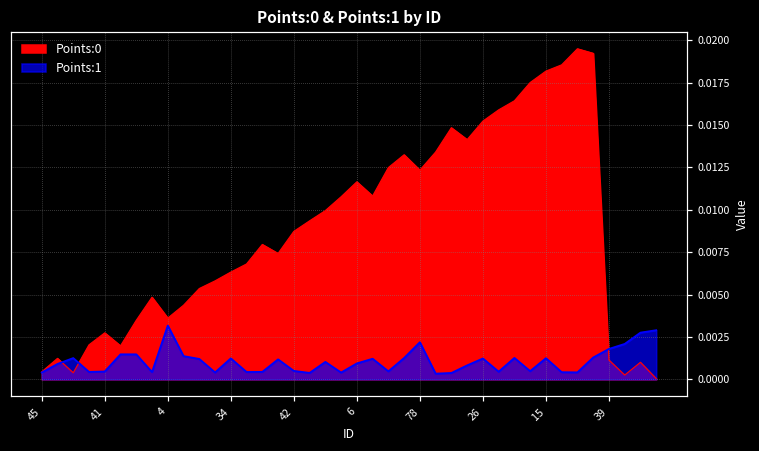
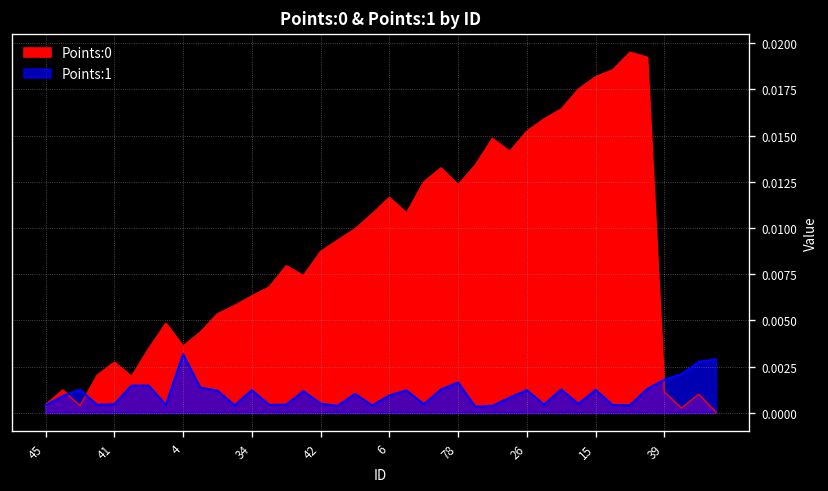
Points:1, 78: 0.0022 -> 0.0016
